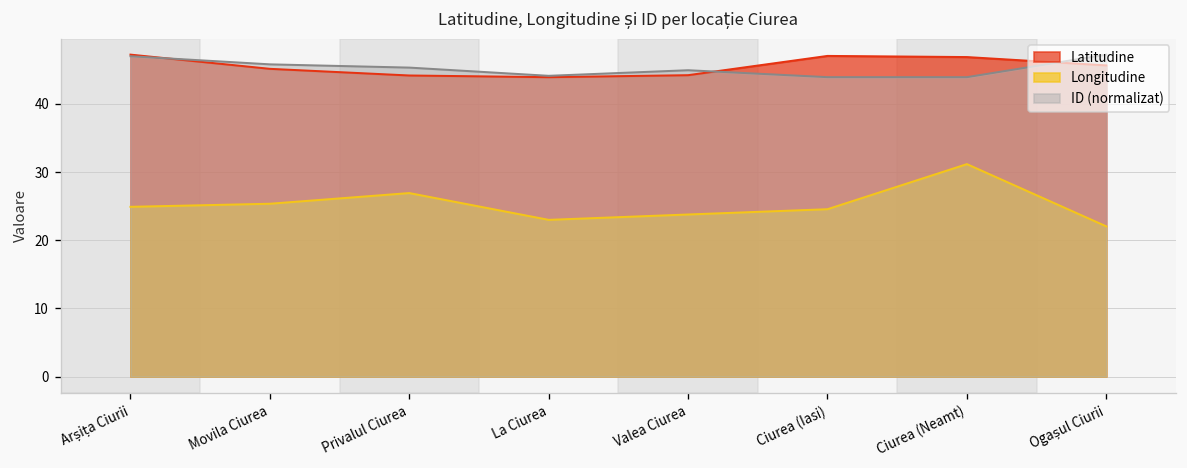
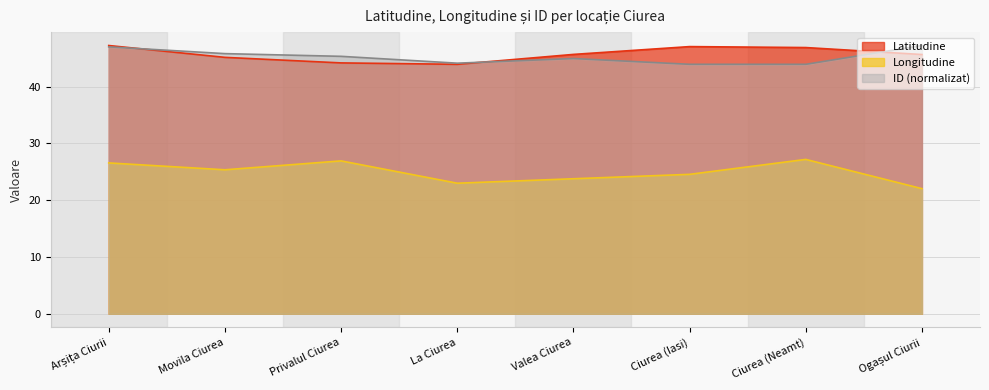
Longitudine, Arșița Ciurii: 25 -> 27
Latitudine, Valea Ciurea: 44 -> 46
Longitudine, Ciurea (Neamt): 31 -> 27
